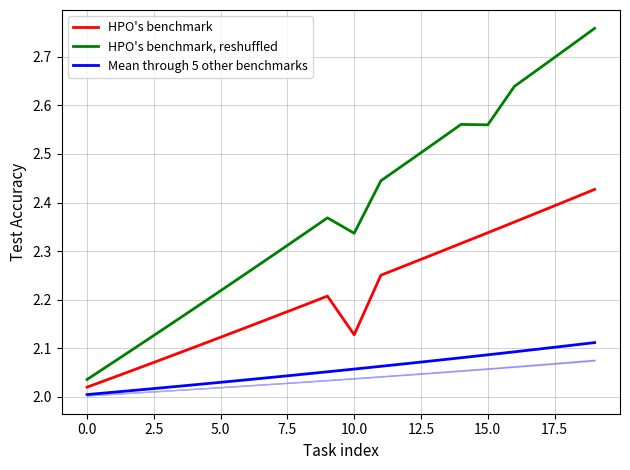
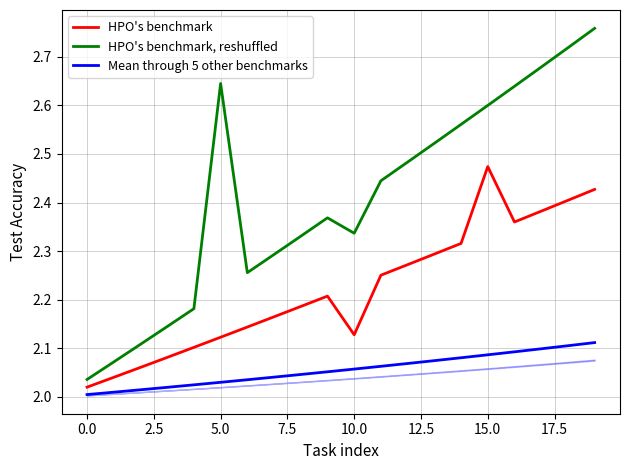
HPO's benchmark, reshuffled, 5.0: 2.22 -> 2.65
HPO's benchmark, 15.0: 2.34 -> 2.47
HPO's benchmark, reshuffled, 15.0: 2.56 -> 2.60
